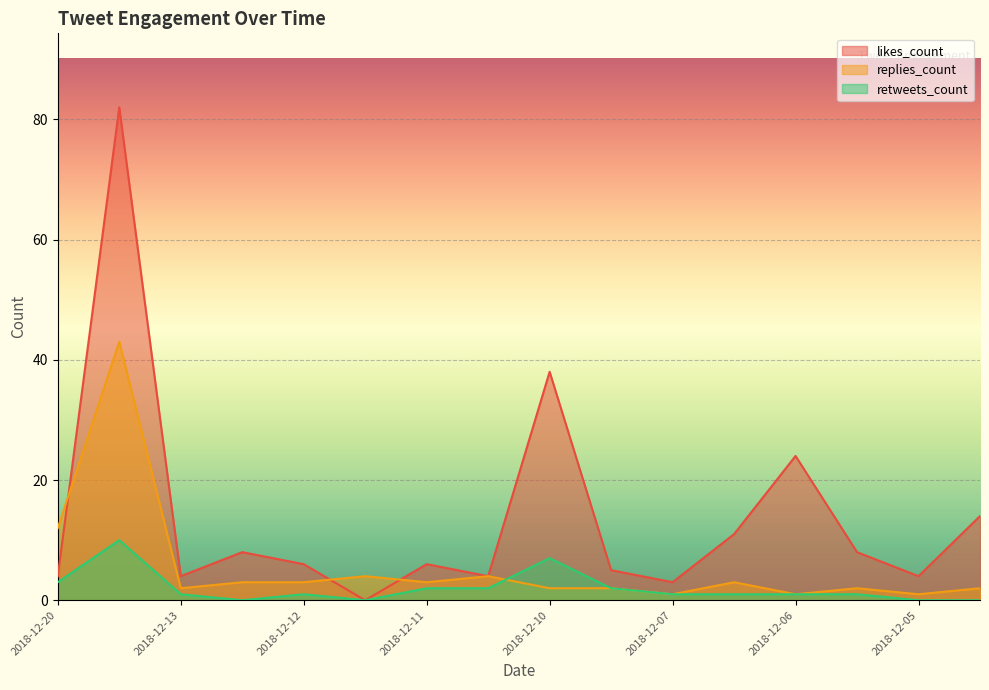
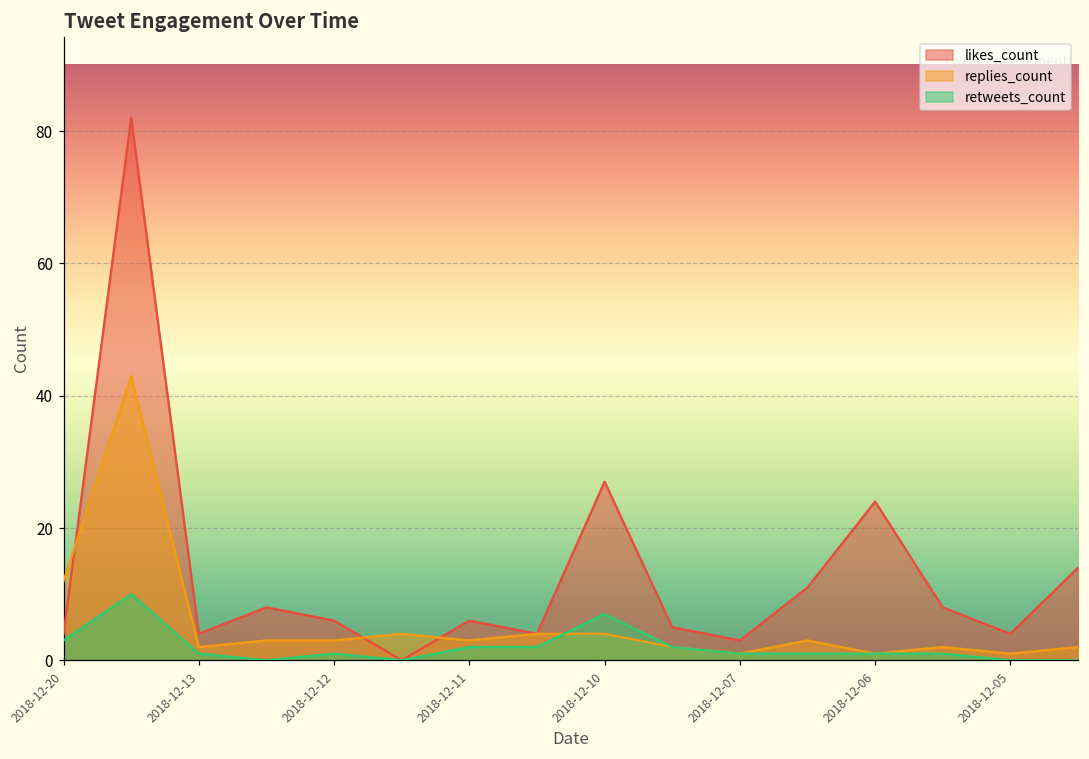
likes_count, 2018-12-10: 38 -> 27
replies_count, 2018-12-10: 2 -> 4
